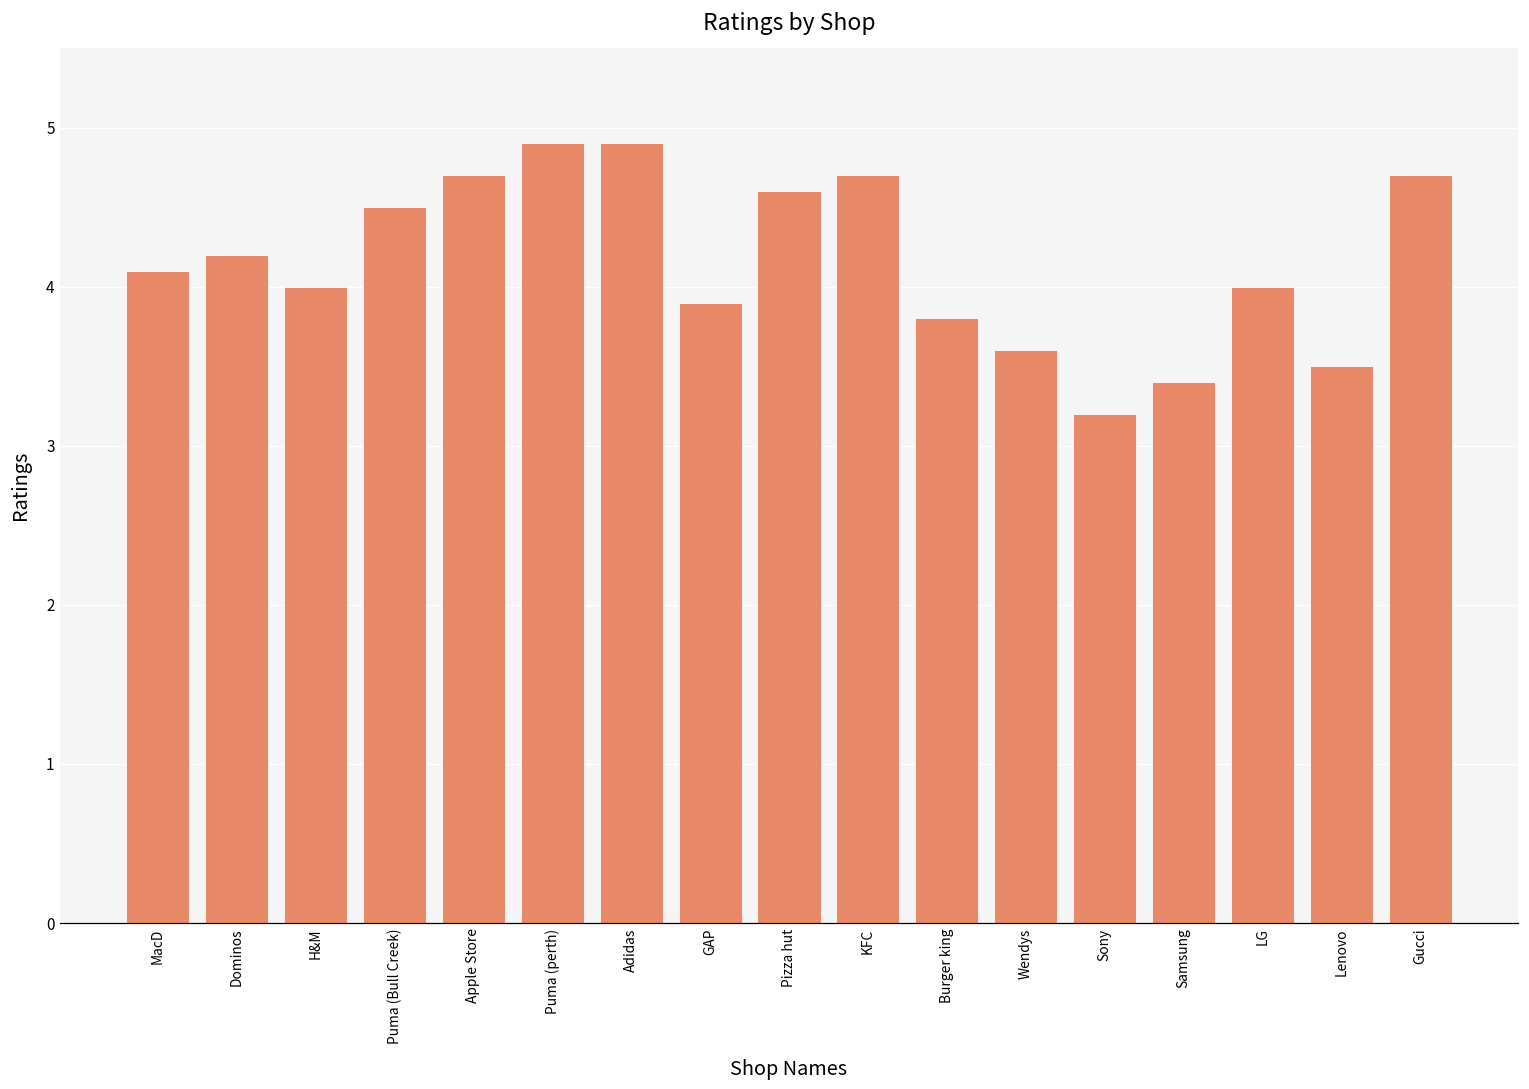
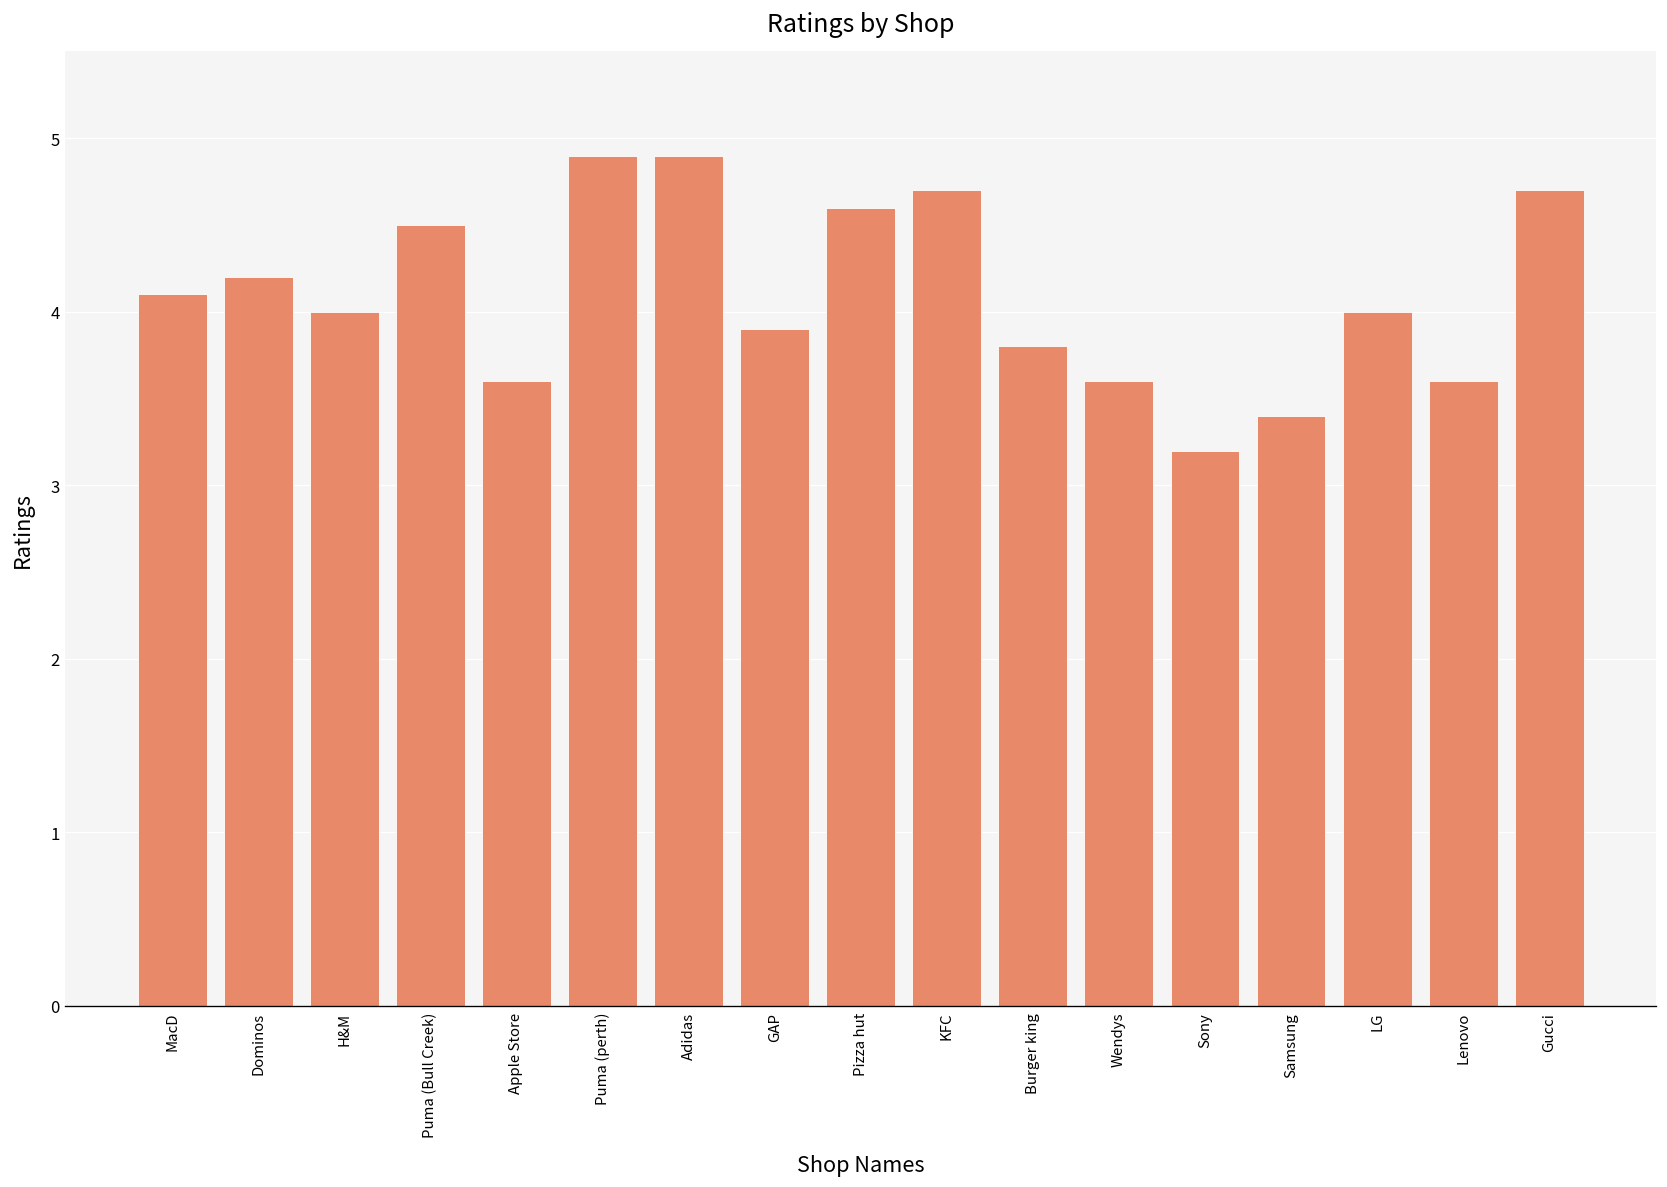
Apple Store: 4.7 -> 3.6
Lenovo: 3.5 -> 3.6
